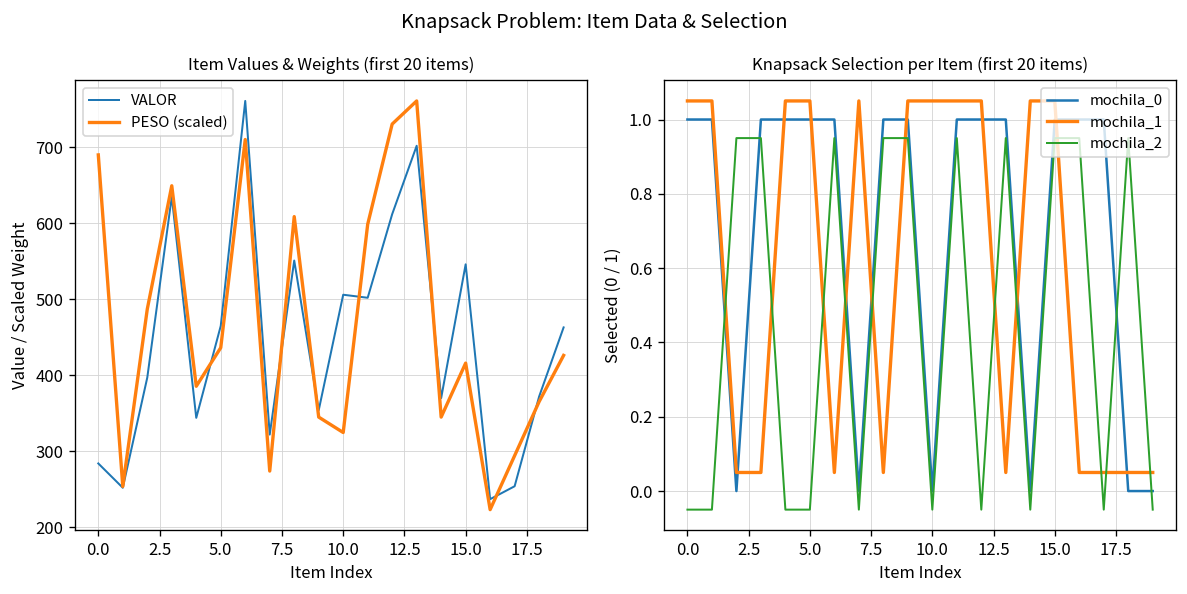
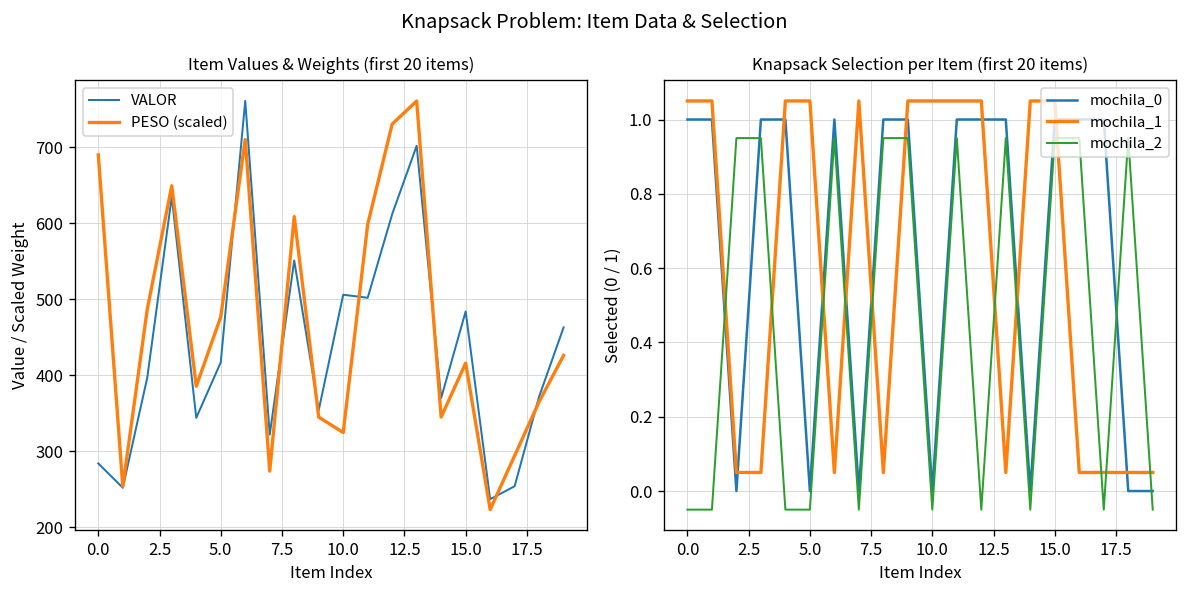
Item Values & Weights (first 20 items), VALOR, 5.0: 470 -> 420
Item Values & Weights (first 20 items), PESO (scaled), 5.0: 440 -> 480
Item Values & Weights (first 20 items), VALOR, 15.0: 550 -> 480
Knapsack Selection per Item (first 20 items), mochila_0, 5.0: 1 -> 0
